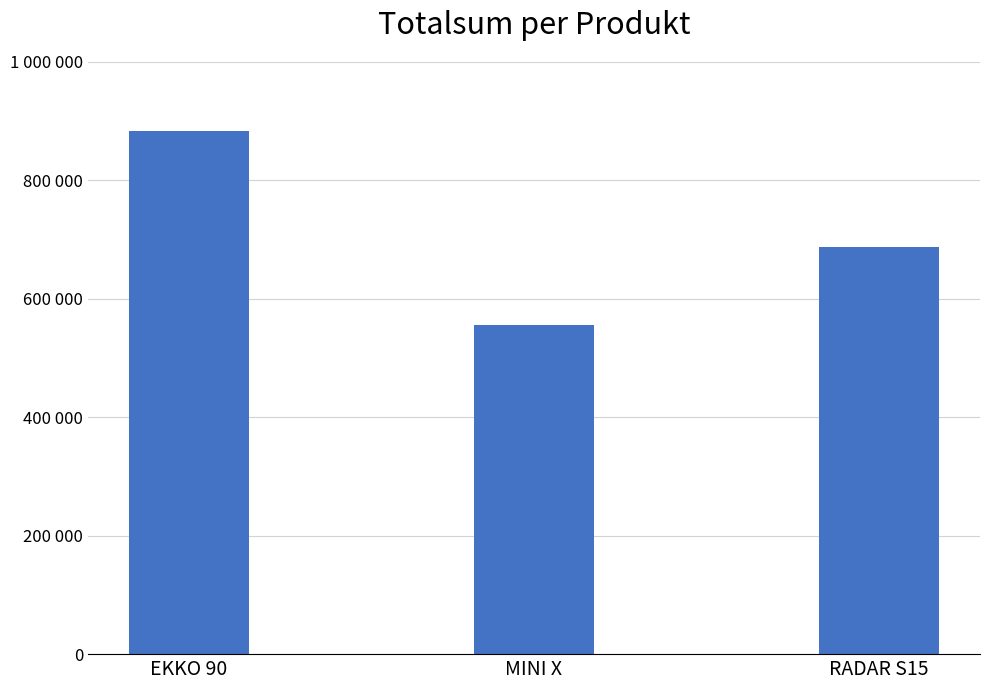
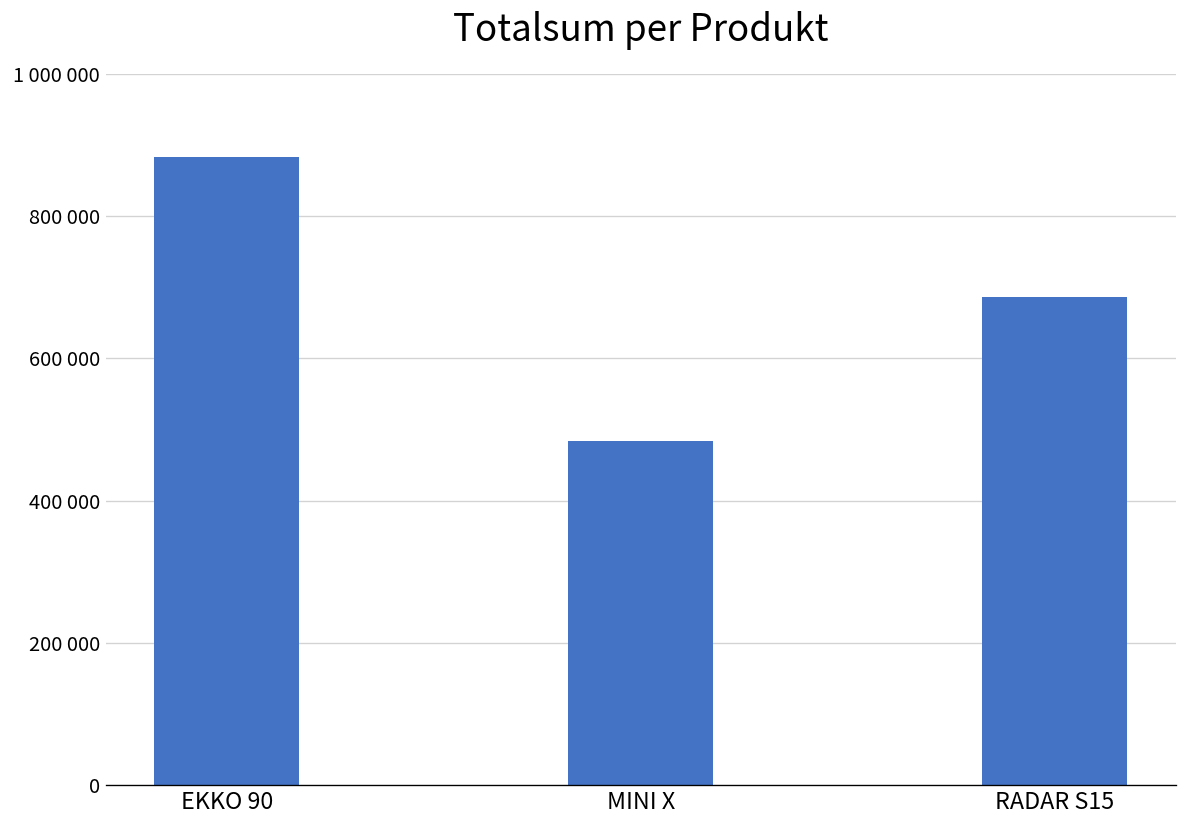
MINI X: 560000 -> 480000
